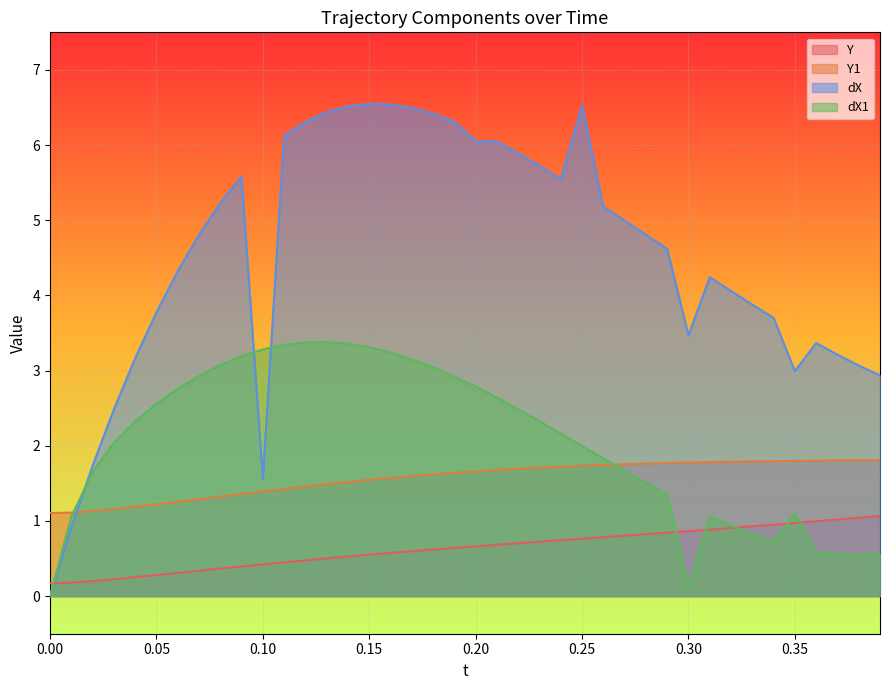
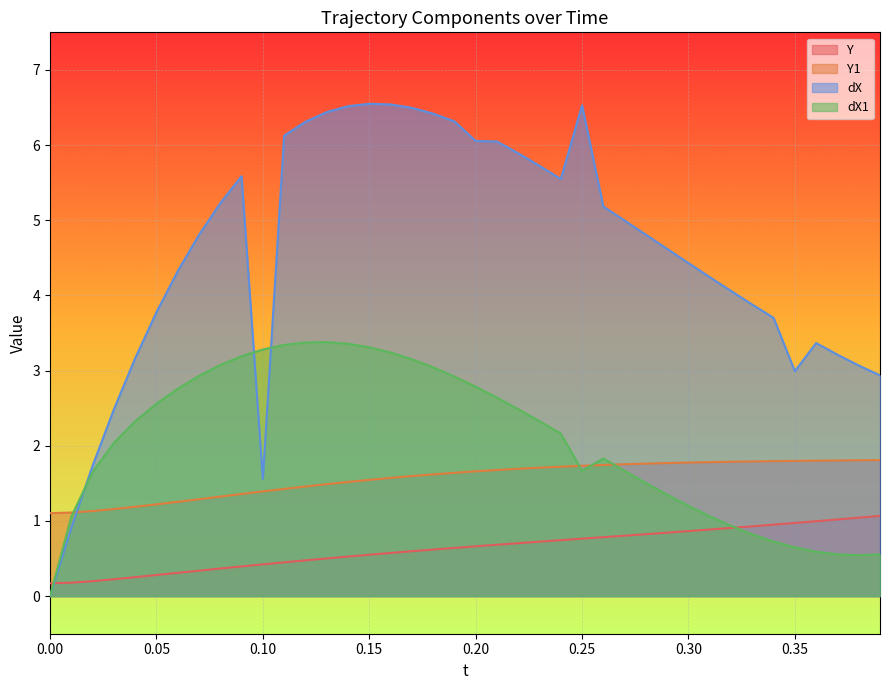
dX1, 0.25: 2.0 -> 1.7
dX, 0.30: 3.5 -> 4.4
dX1, 0.30: 0.1 -> 1.2
dX1, 0.35: 1.1 -> 0.6
